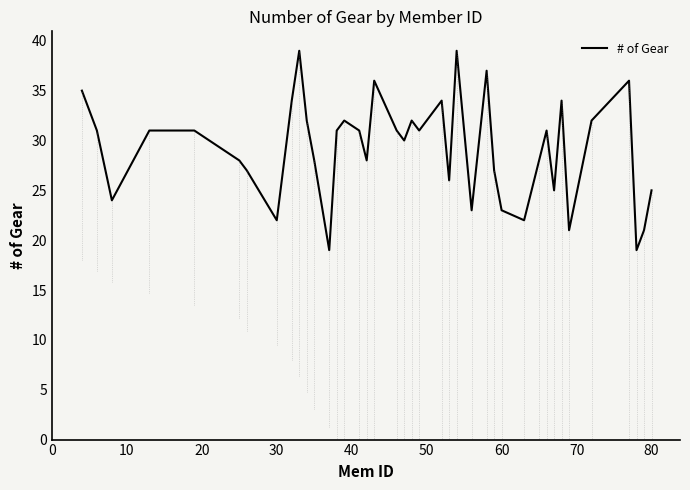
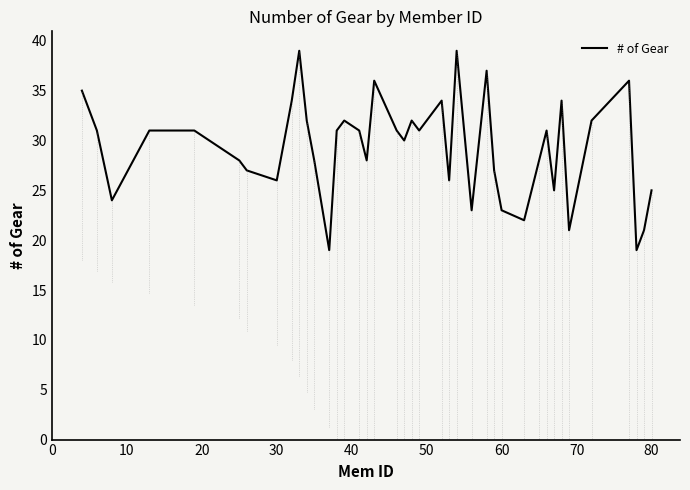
# of Gear, 30: 22 -> 26
